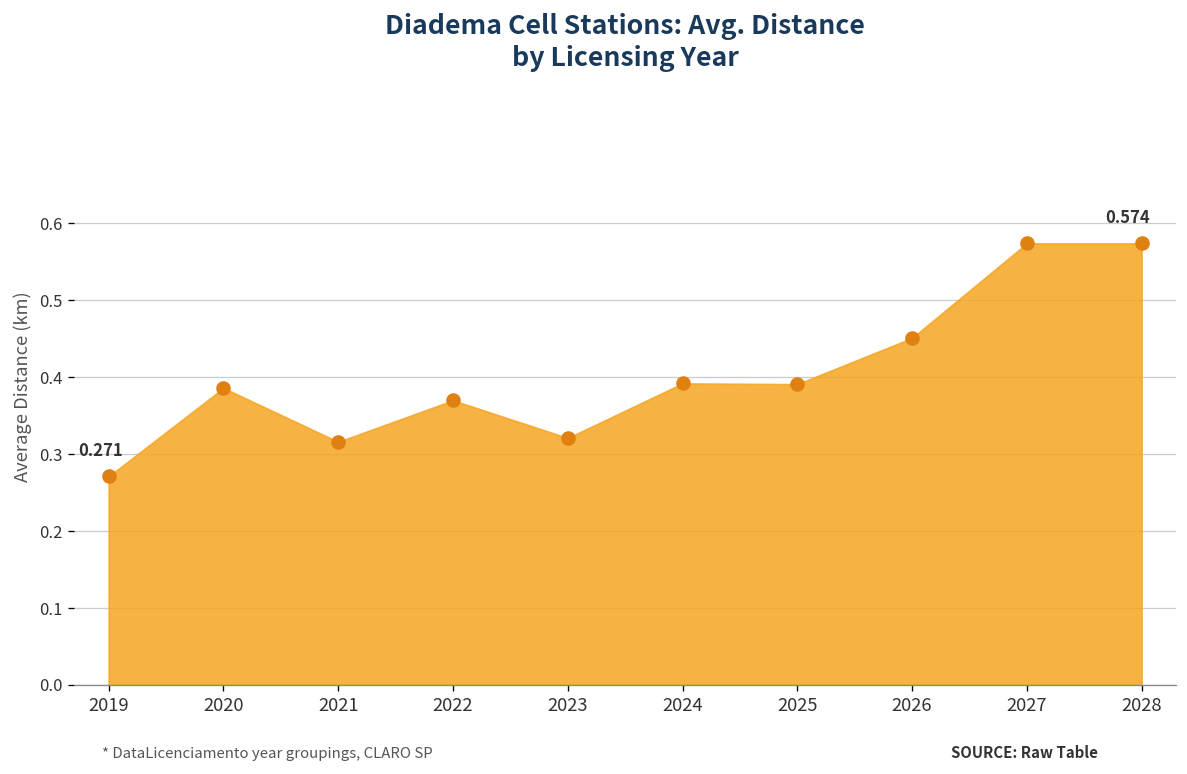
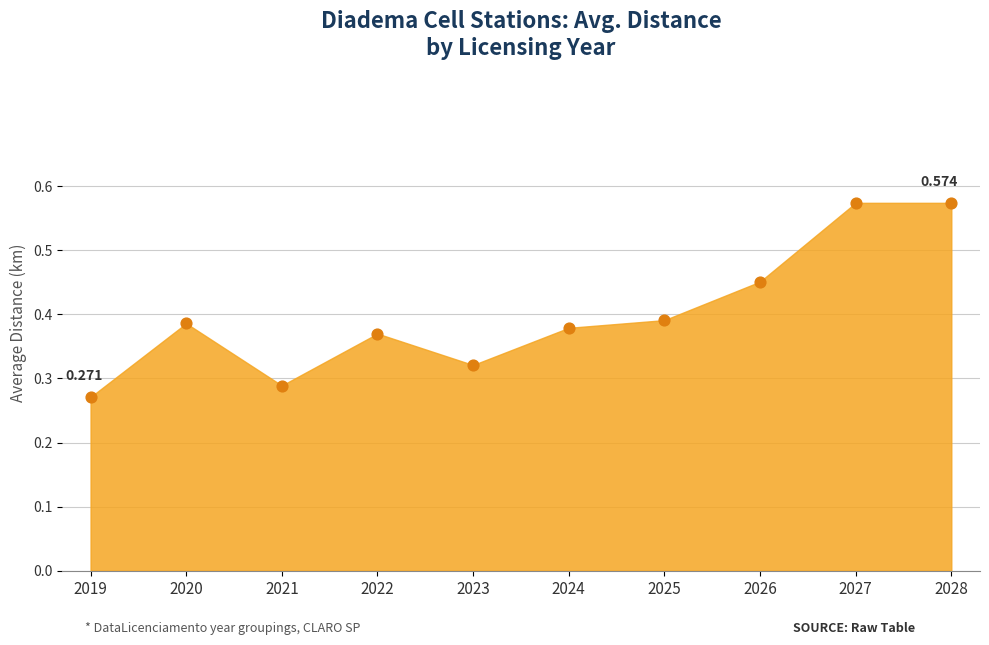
2021: 0.32 -> 0.29
2024: 0.39 -> 0.38
